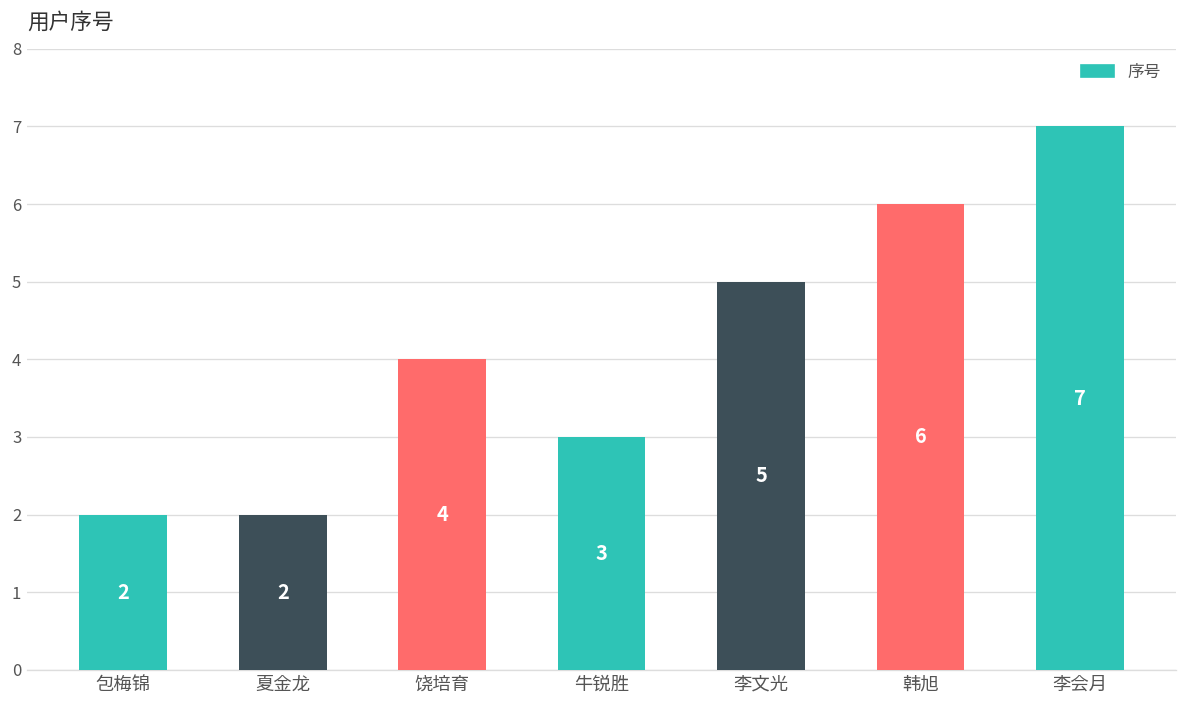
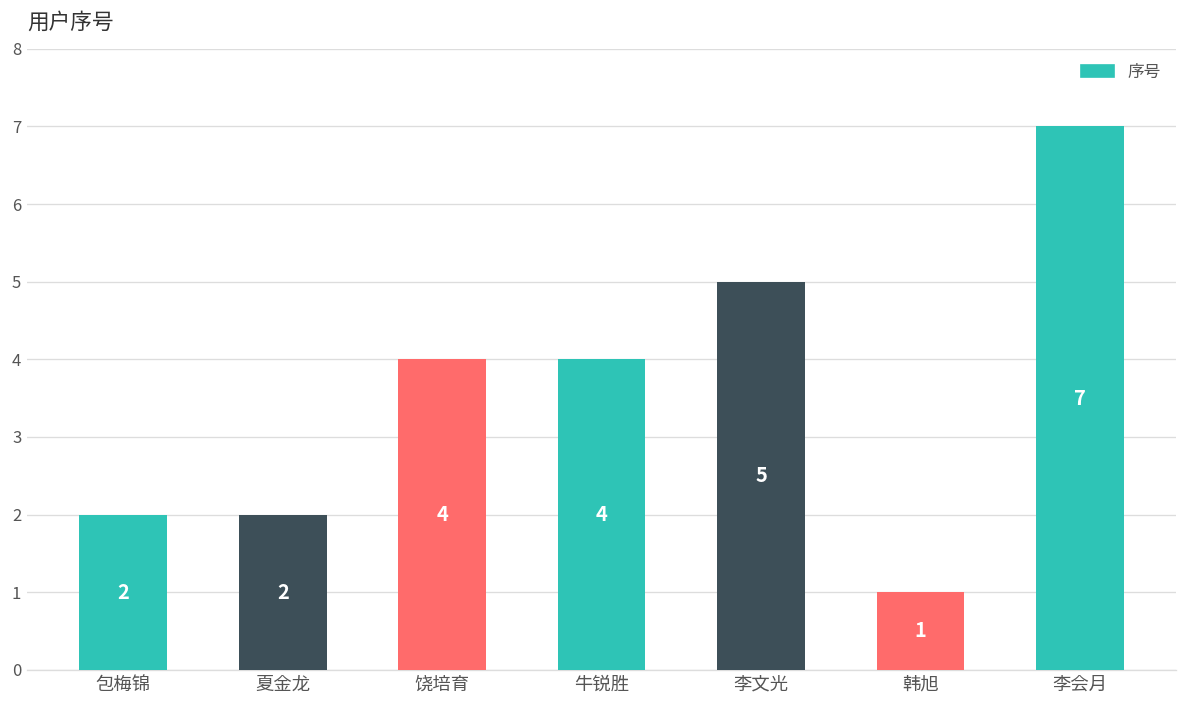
牛锐胜: 3 -> 4
韩旭: 6 -> 1
